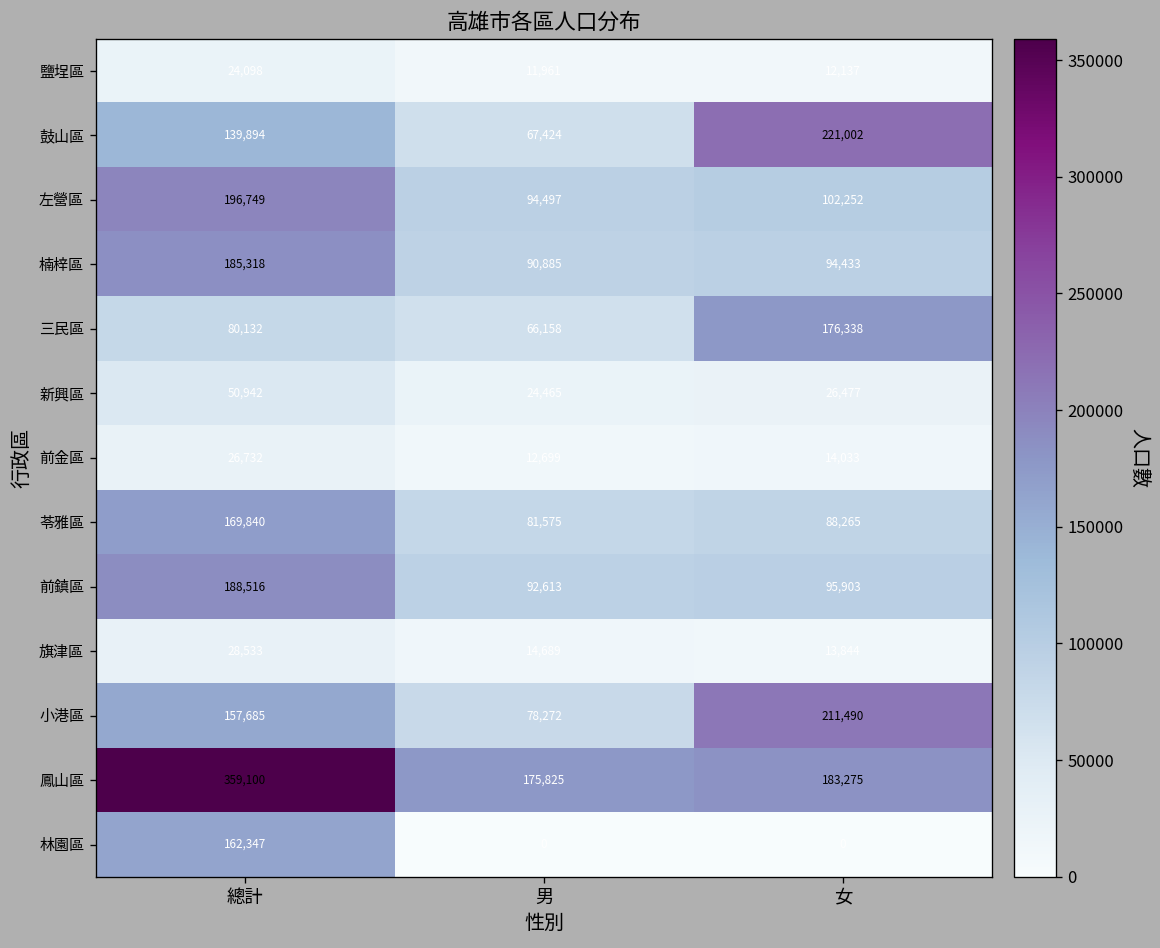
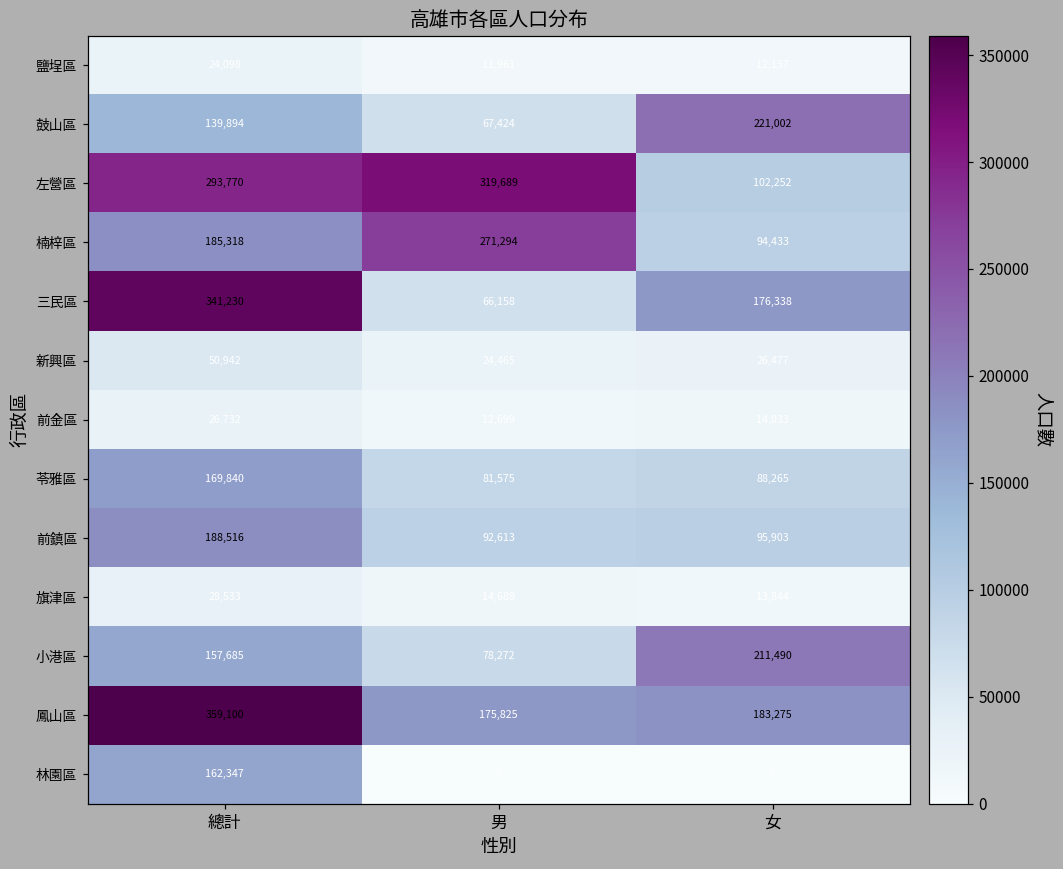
左營區, 總計: 196,749 -> 293,770
左營區, 男: 94,497 -> 319,689
楠梓區, 男: 90,885 -> 271,294
三民區, 總計: 80,132 -> 341,230
